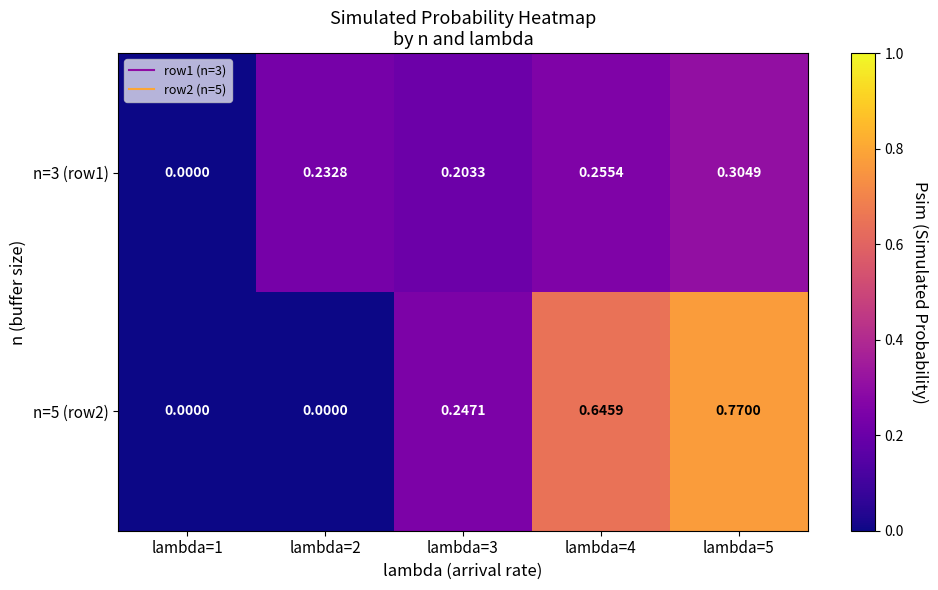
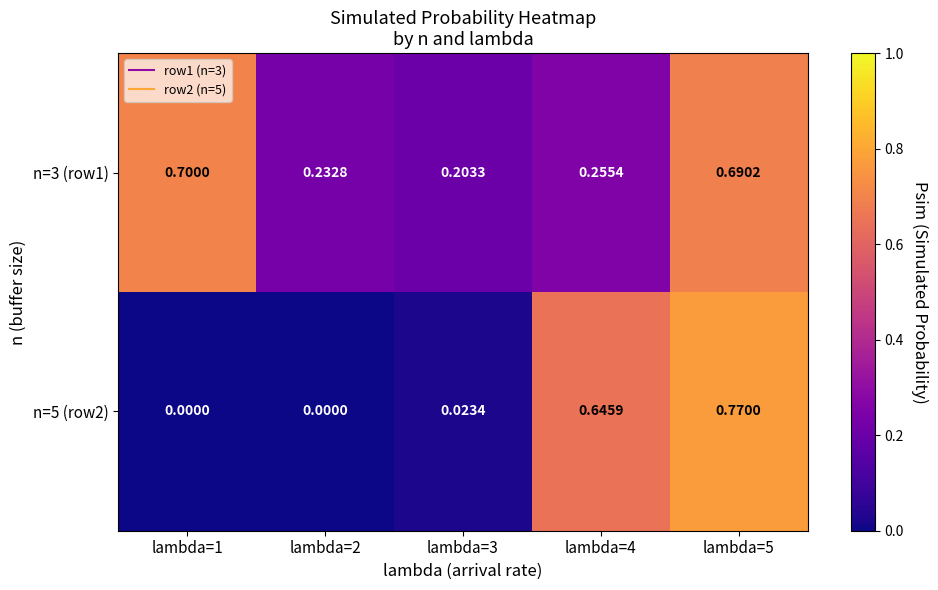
n=3 (row1), lambda=1: 0.0000 -> 0.7000
n=3 (row1), lambda=5: 0.3049 -> 0.6902
n=5 (row2), lambda=3: 0.2471 -> 0.0234
